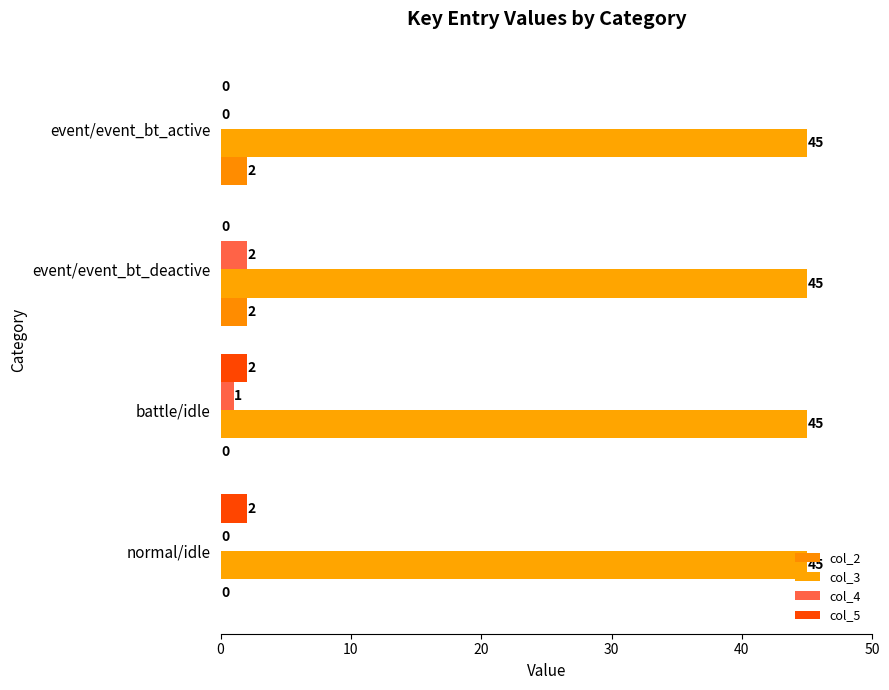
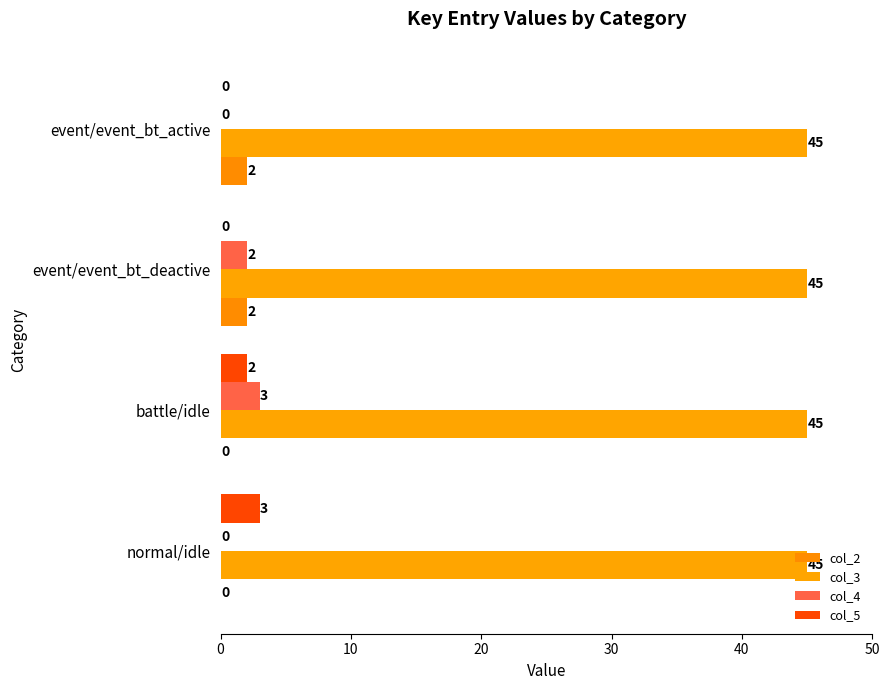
col_4, battle/idle: 1 -> 3
col_5, normal/idle: 2 -> 3
